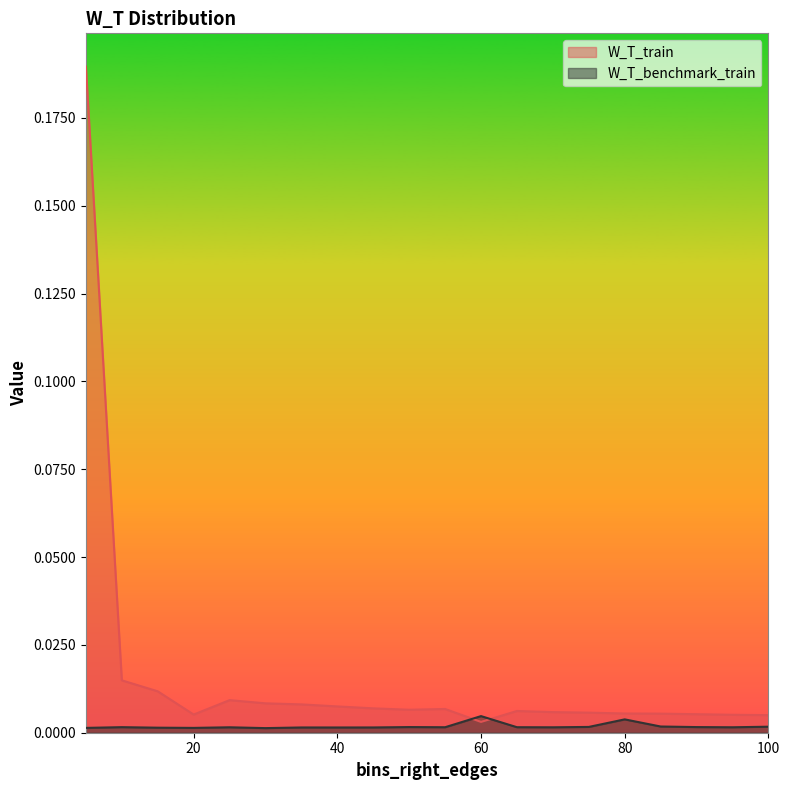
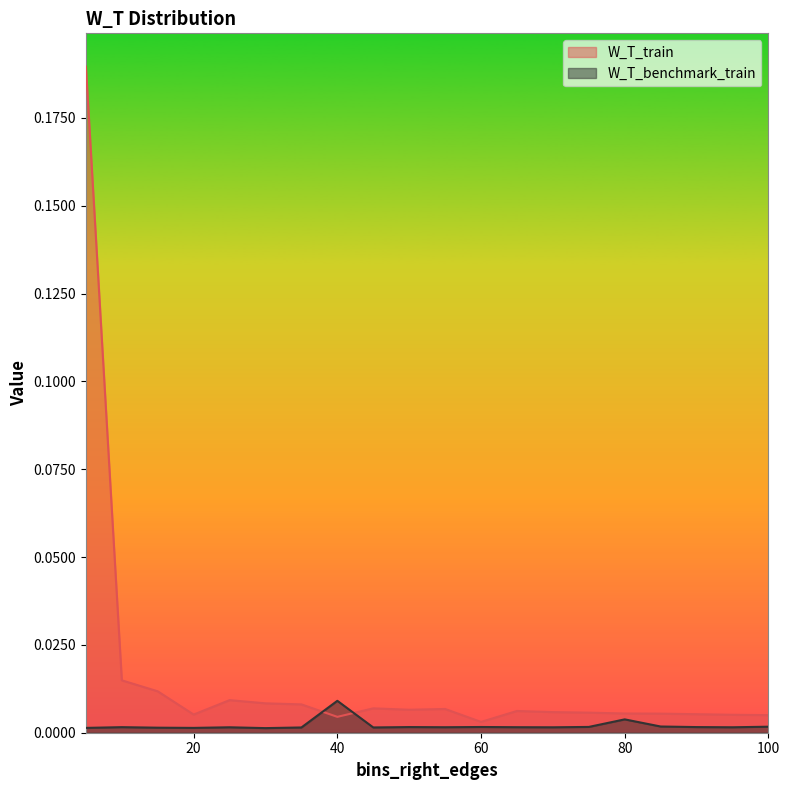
W_T_train, 40: 0.007 -> 0.005
W_T_benchmark_train, 40: 0.001 -> 0.009
W_T_benchmark_train, 60: 0.005 -> 0.002
